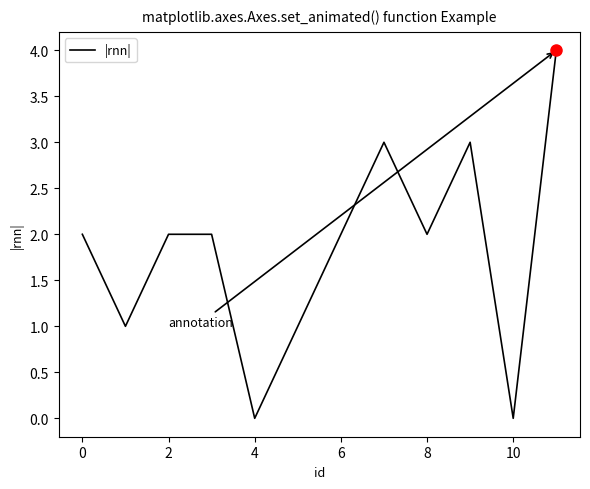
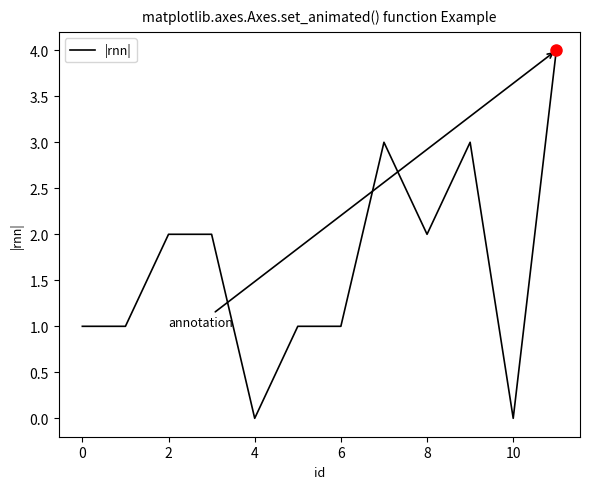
|rnn|, 0: 2 -> 1
|rnn|, 6: 2 -> 1
